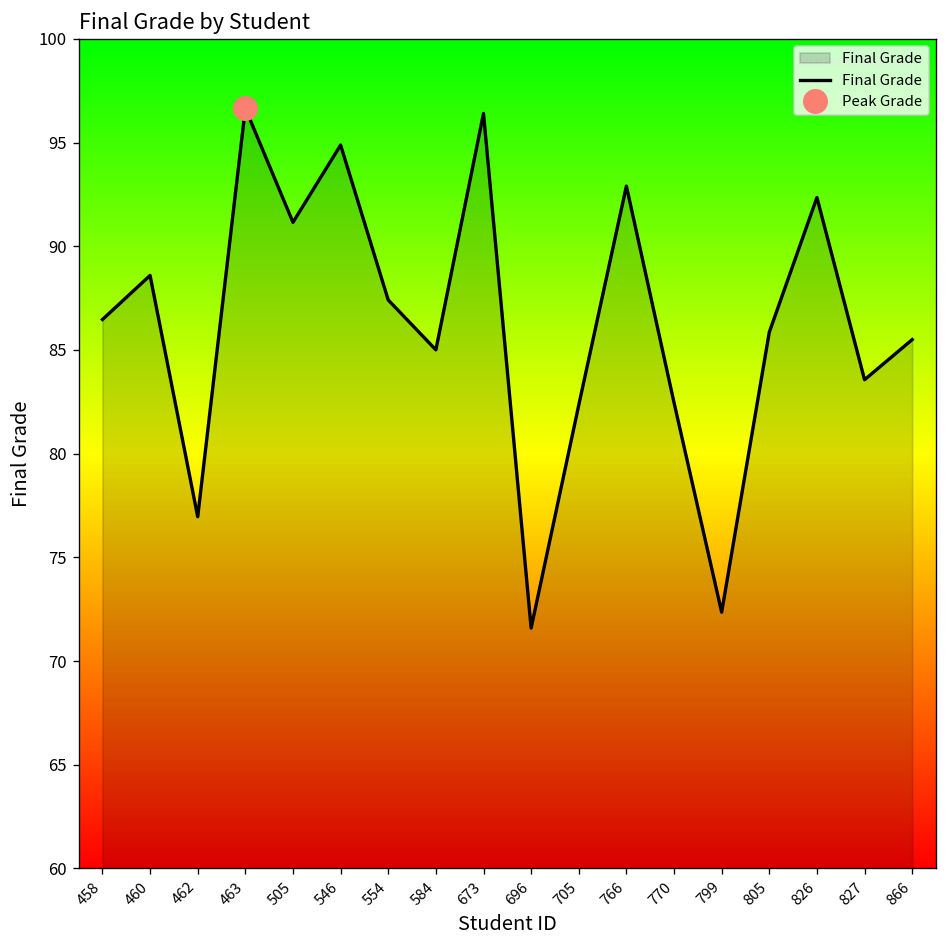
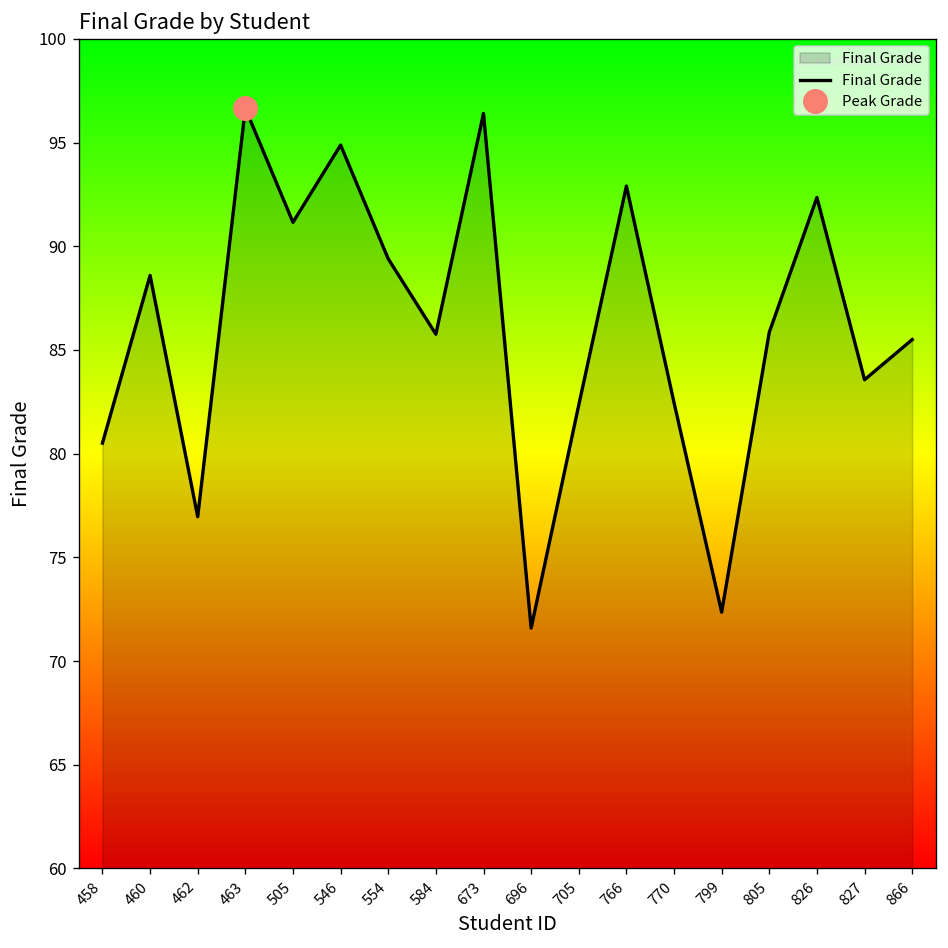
Final Grade, 458: 86.5 -> 80.5
Final Grade, 554: 87.4 -> 89.4
Final Grade, 584: 85.0 -> 85.8
